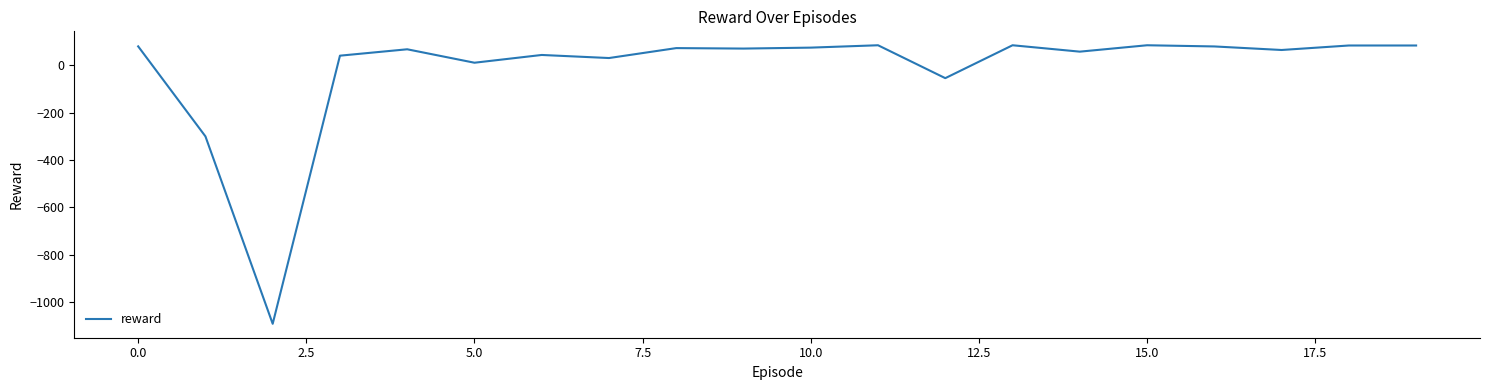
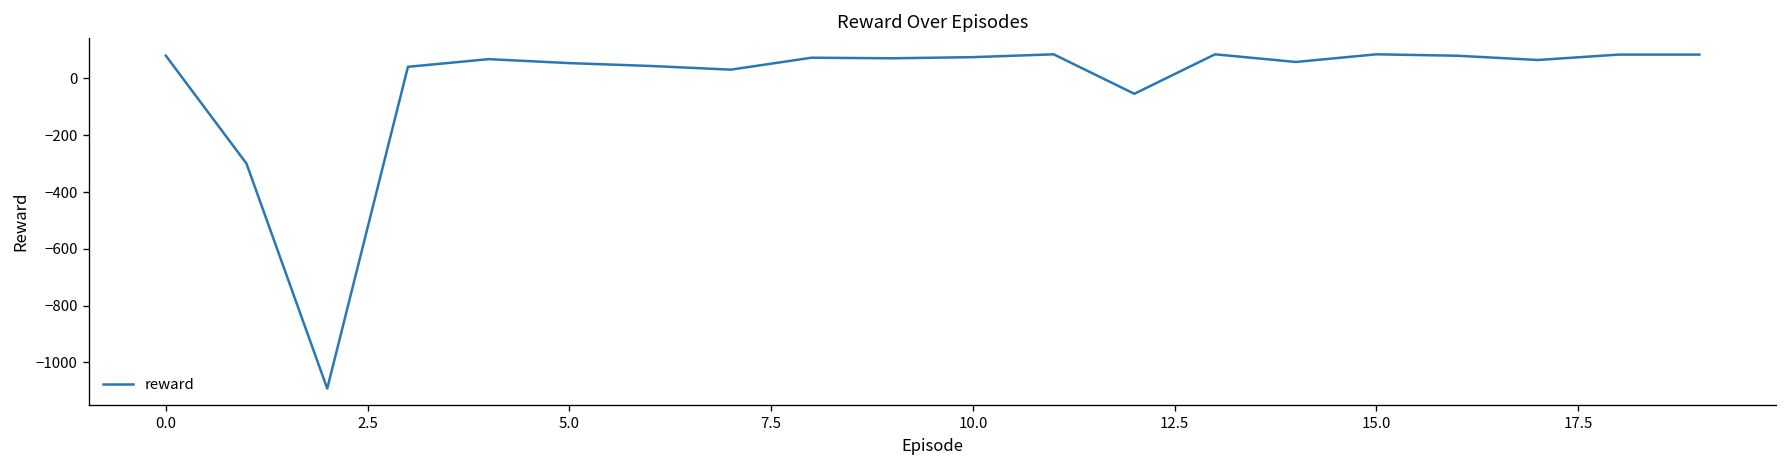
5.0: 10 -> 50
